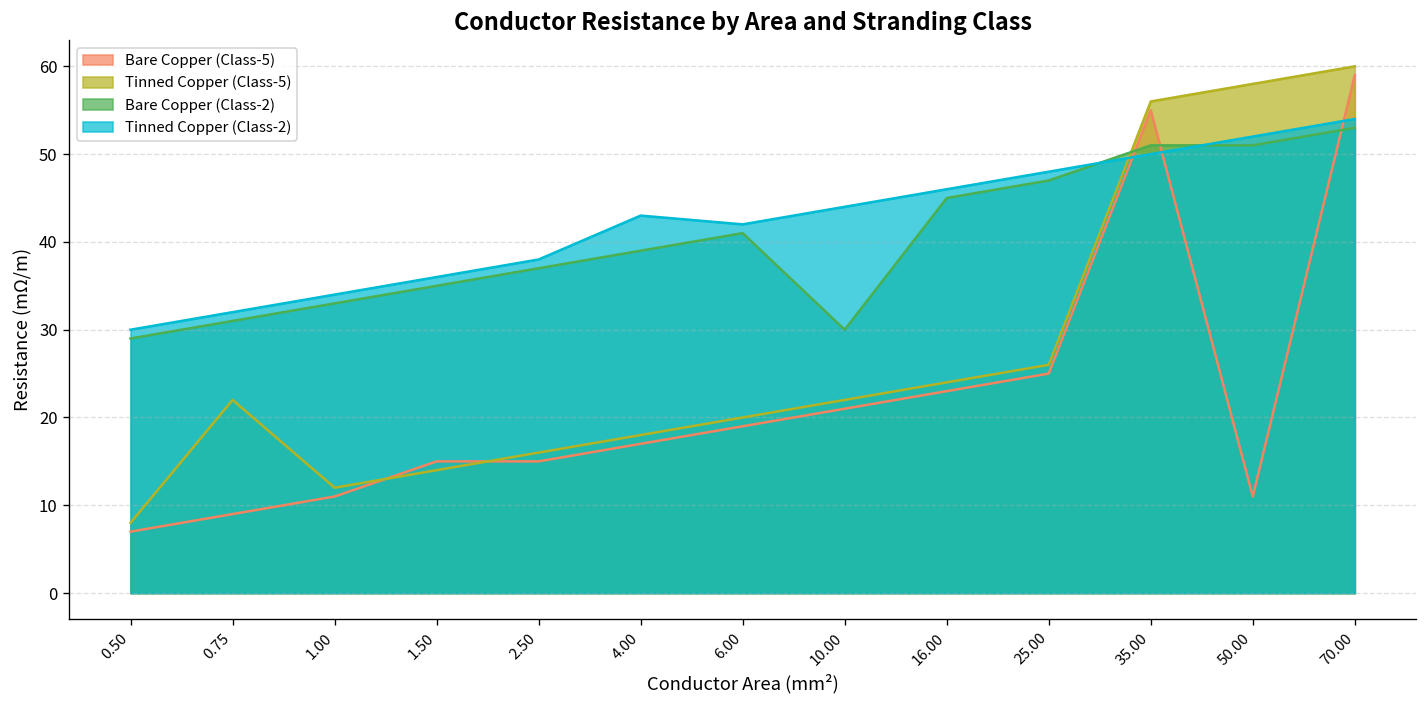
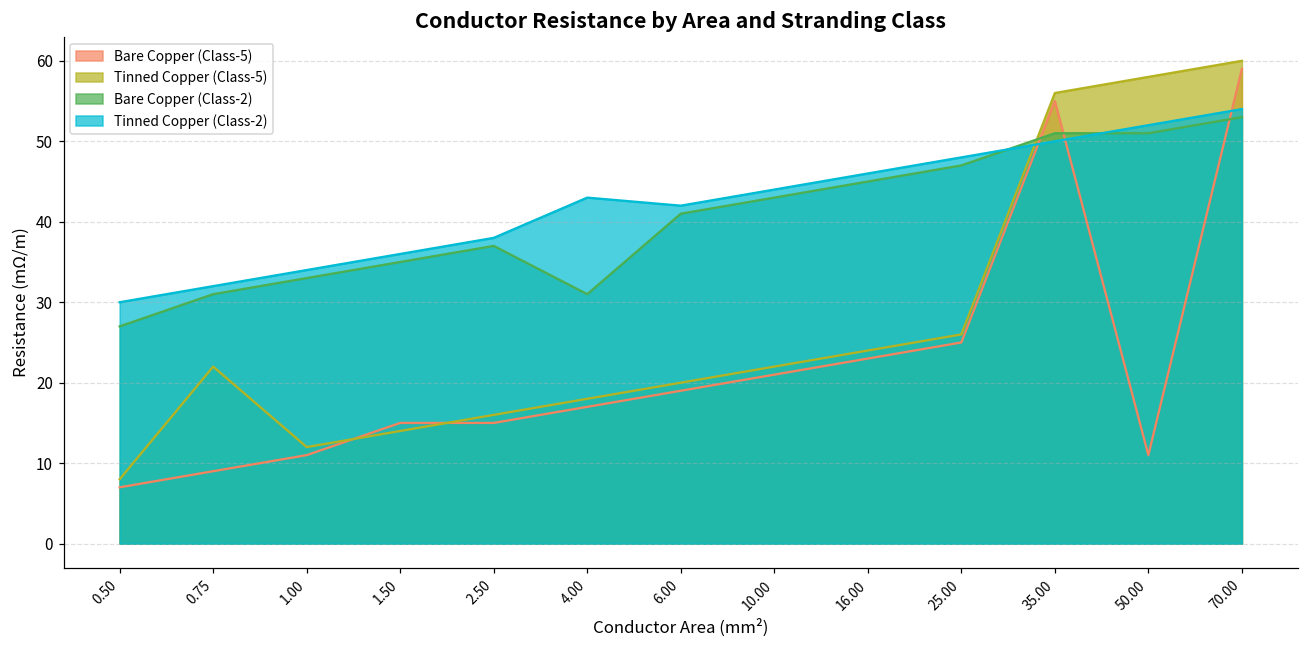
Bare Copper (Class-2), 0.50: 29 -> 27
Bare Copper (Class-2), 4.00: 39 -> 31
Bare Copper (Class-2), 10.00: 30 -> 43
